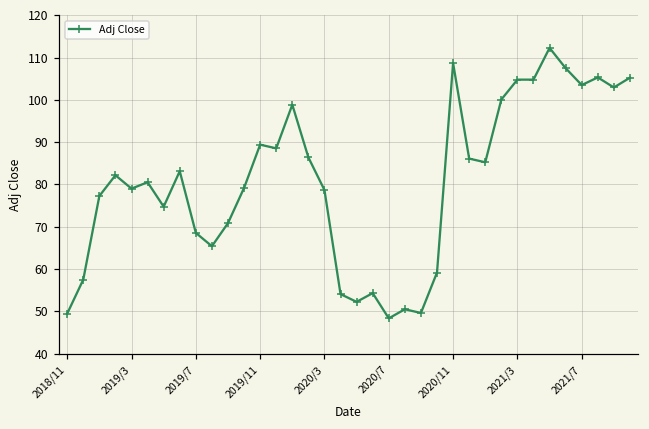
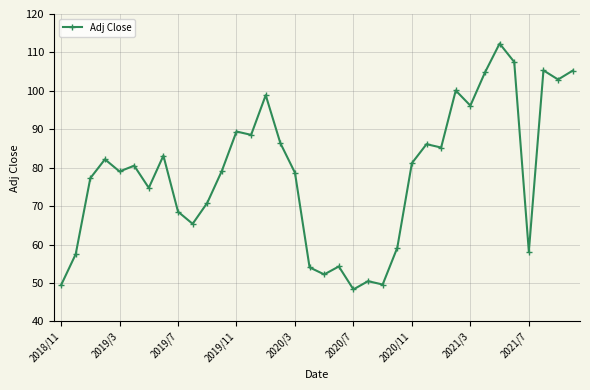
2020/11: 109 -> 81
2021/3: 105 -> 96
2021/7: 104 -> 58
